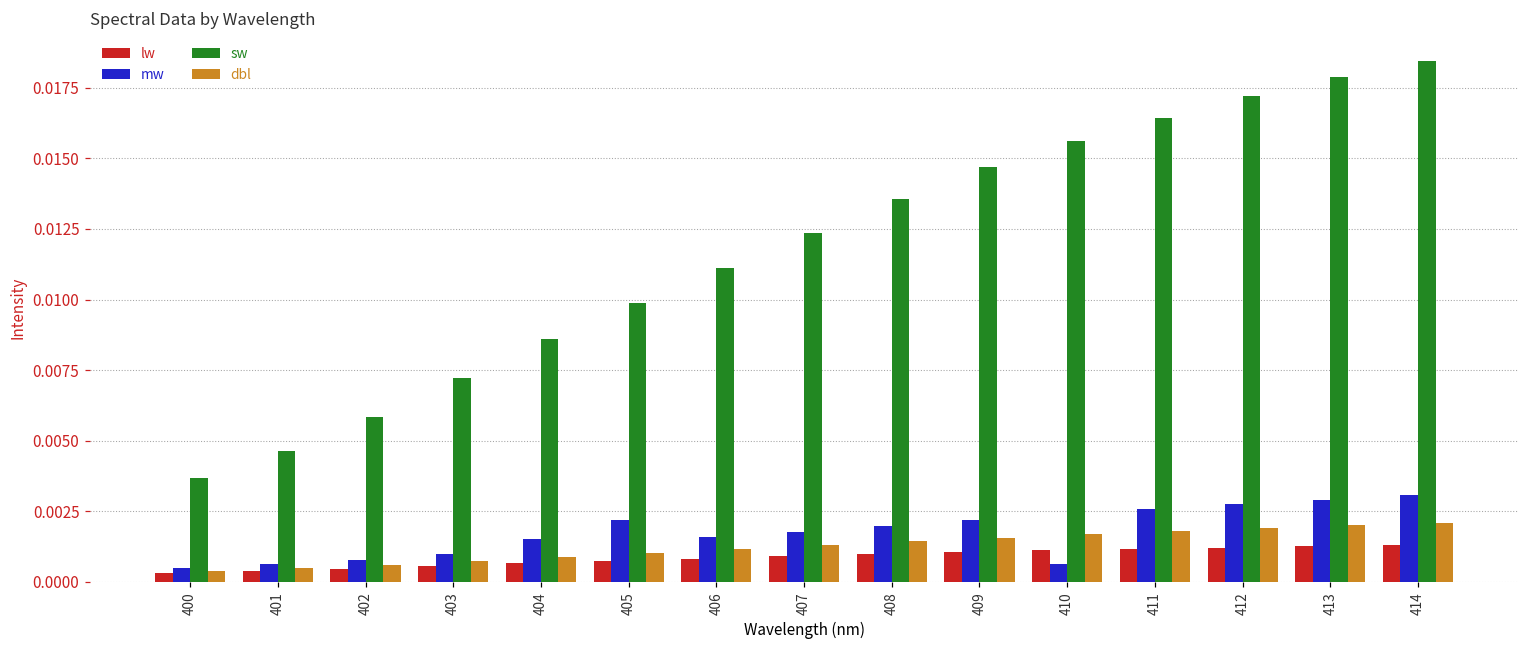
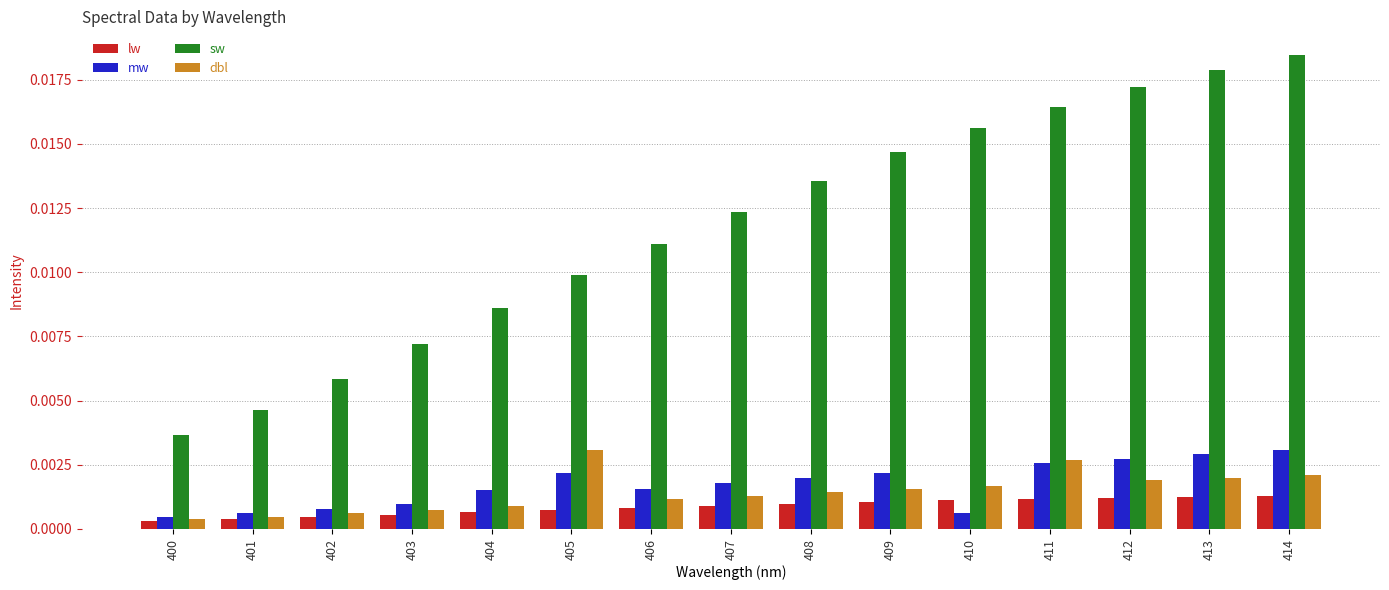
dbl, 405: 0.0010 -> 0.0031
dbl, 411: 0.0018 -> 0.0027
